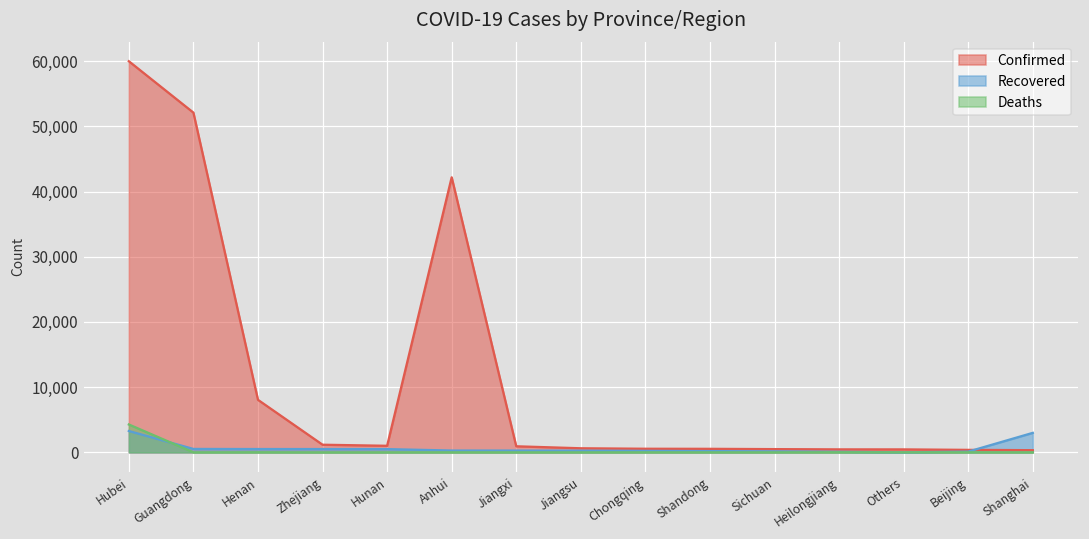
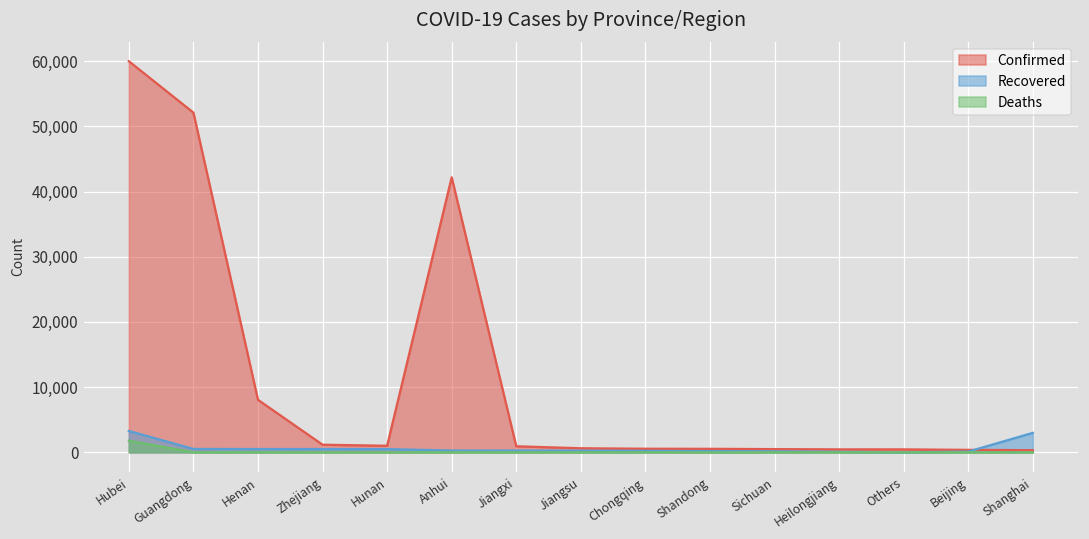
Deaths, Hubei: 4,000 -> 2,000
